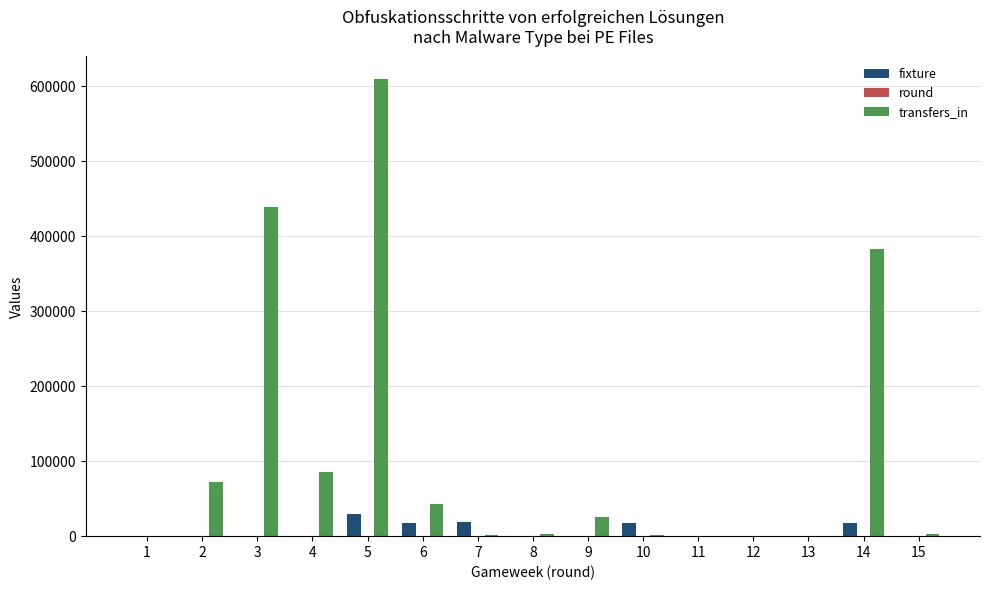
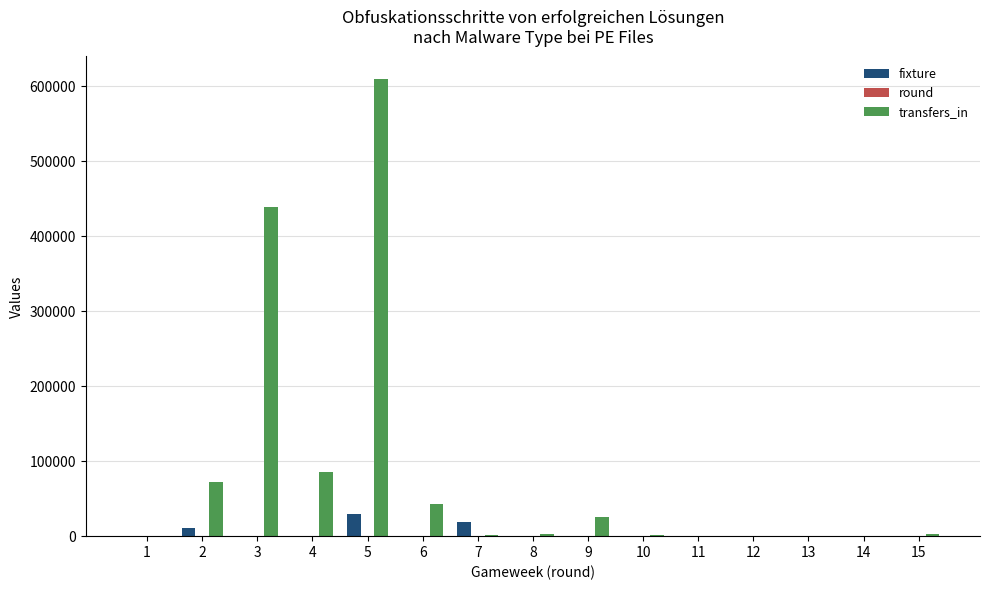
fixture, 2: 0 -> 10000
fixture, 6: 20000 -> 0
fixture, 10: 20000 -> 0
fixture, 14: 20000 -> 0
transfers_in, 14: 380000 -> 0
